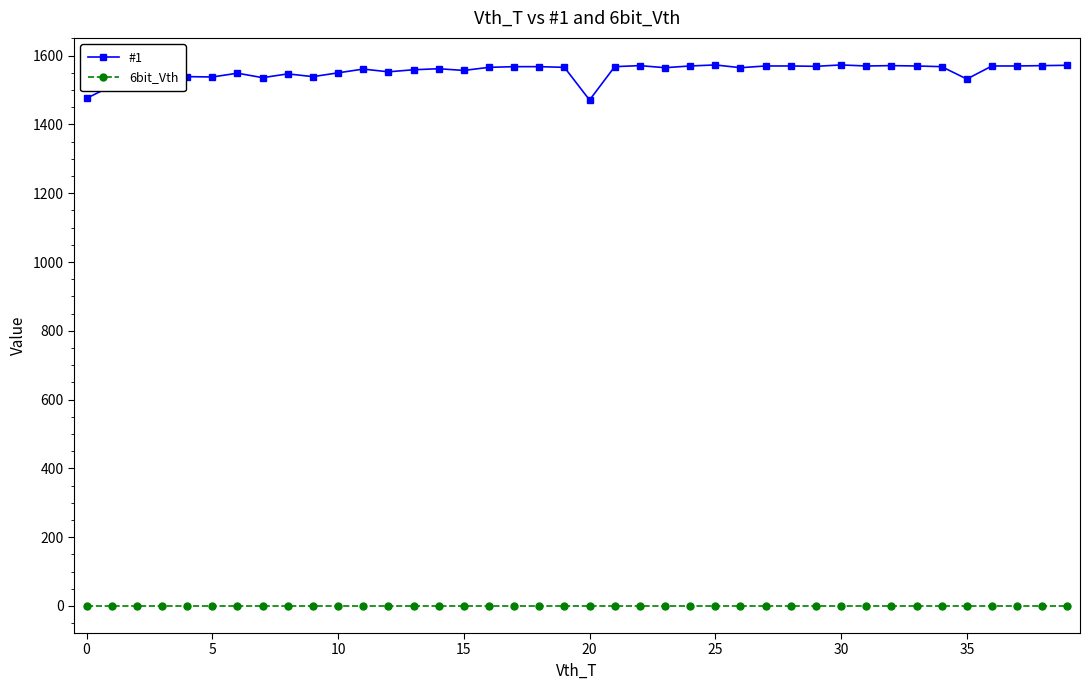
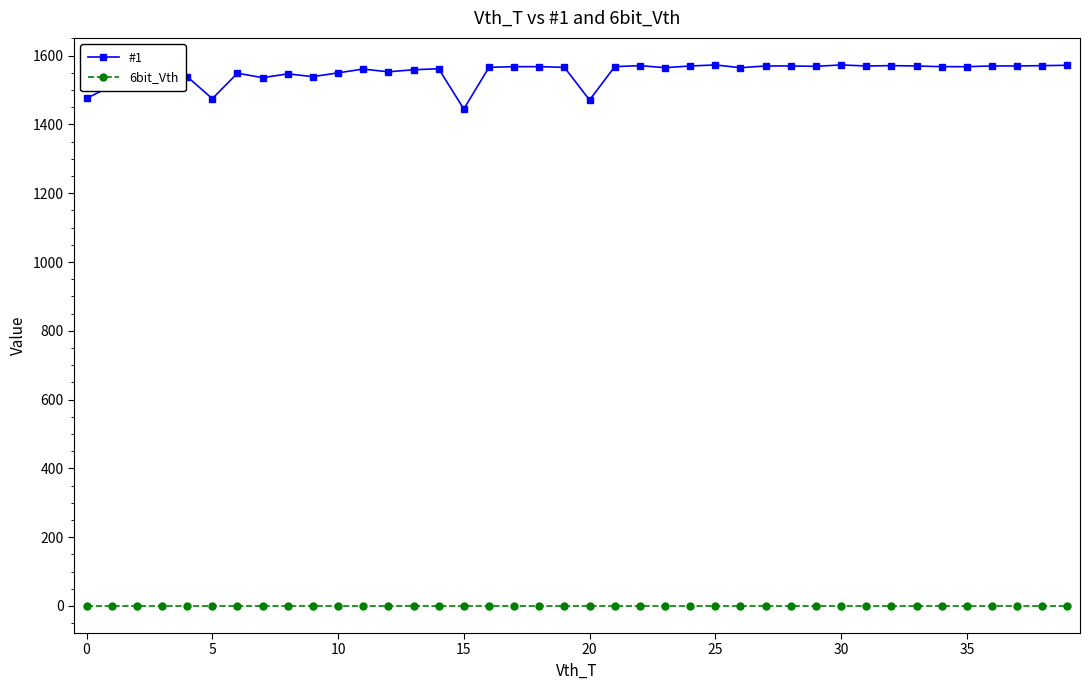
#1, 5: 1540 -> 1480
#1, 15: 1560 -> 1450
#1, 35: 1530 -> 1570
